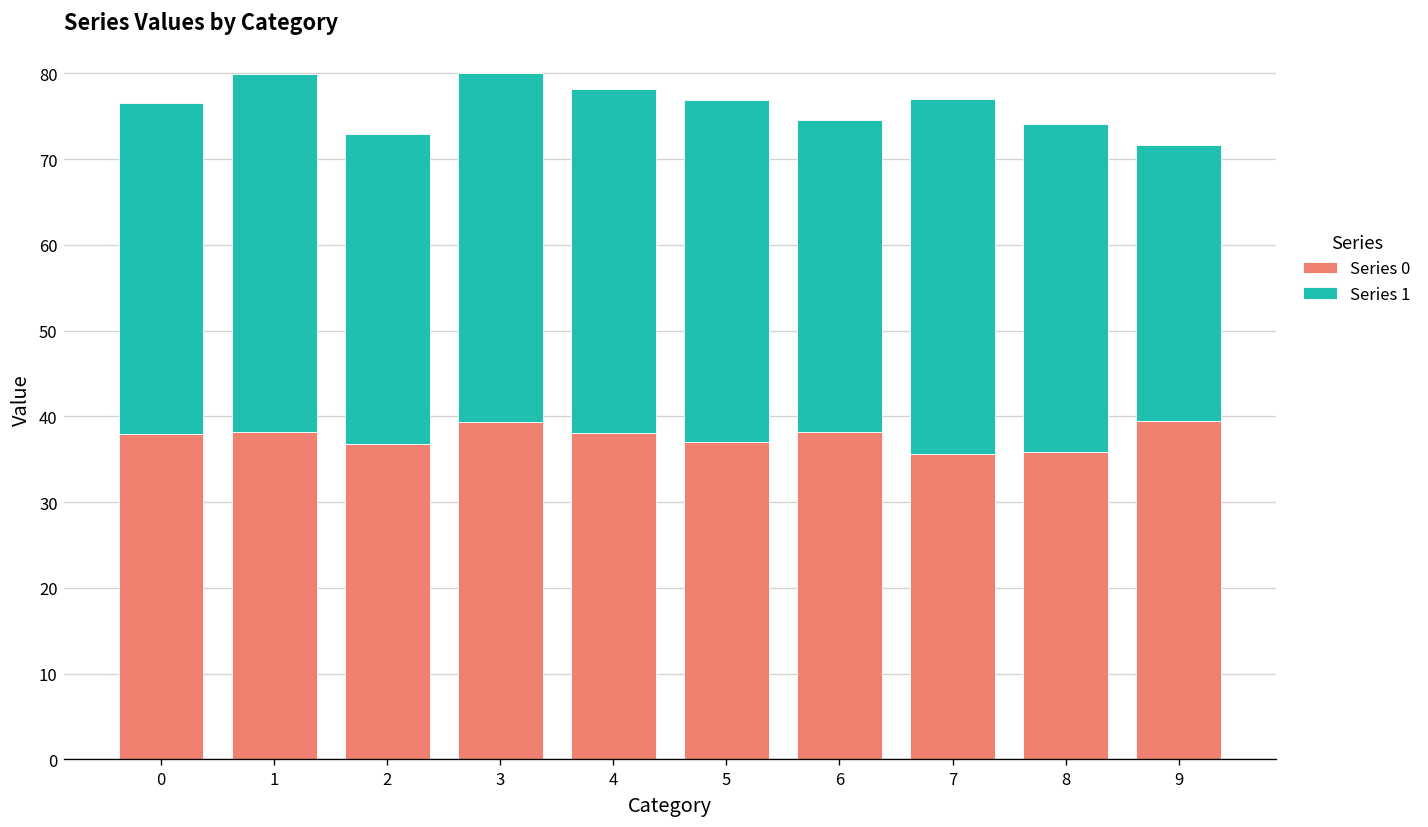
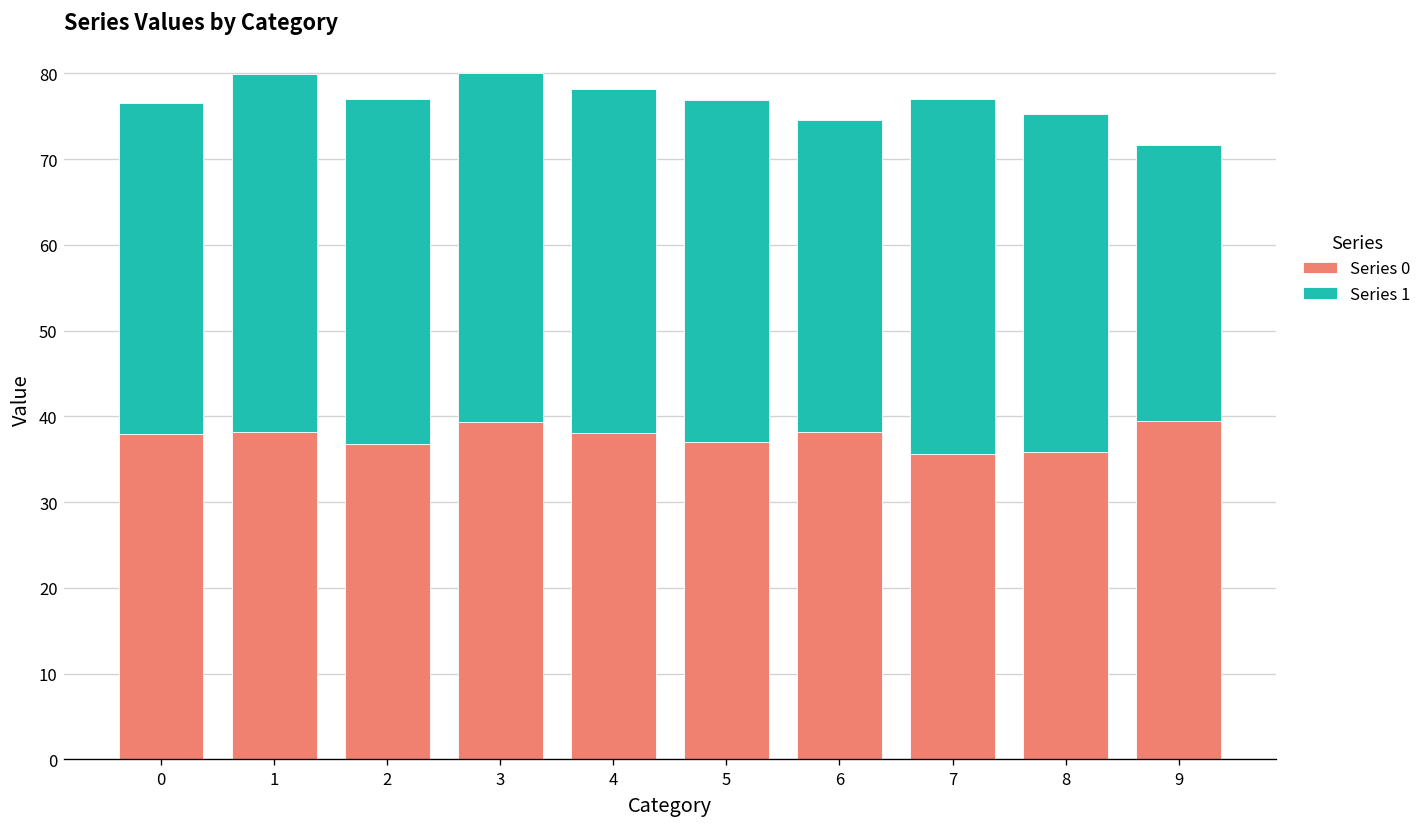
Series 1, 2: 36 -> 40
Series 1, 8: 38 -> 39
